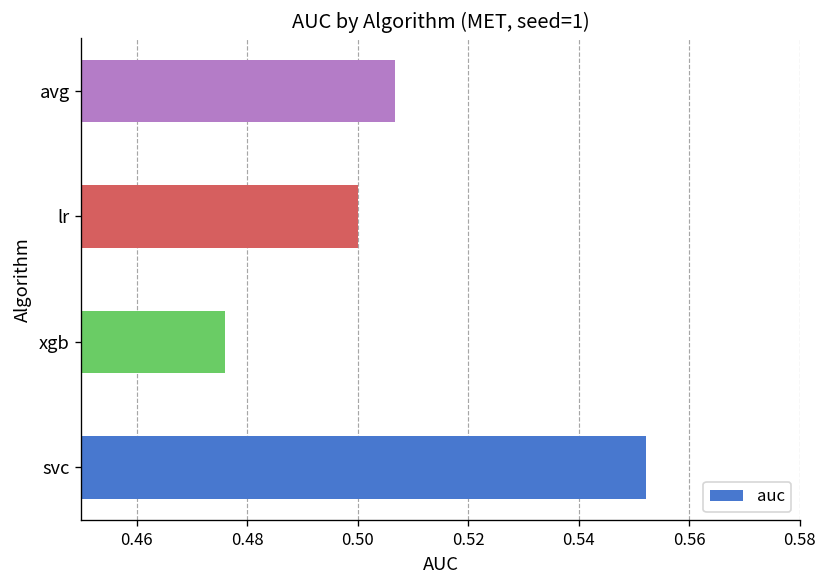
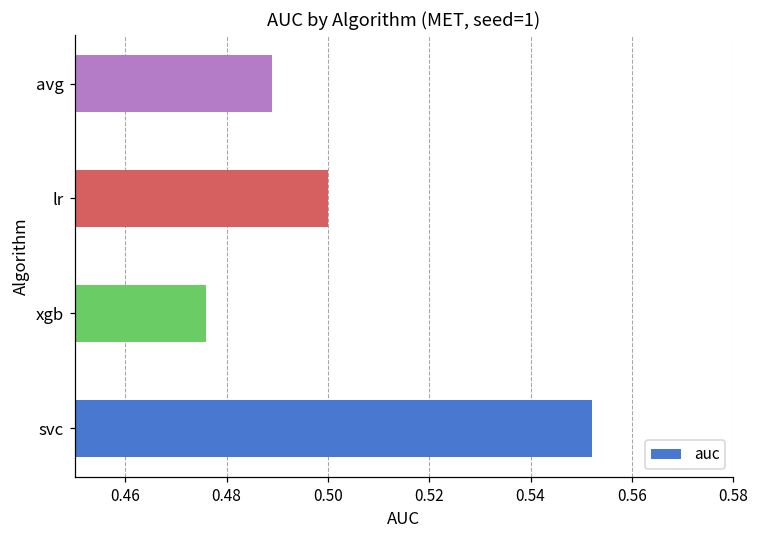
avg: 0.507 -> 0.489
